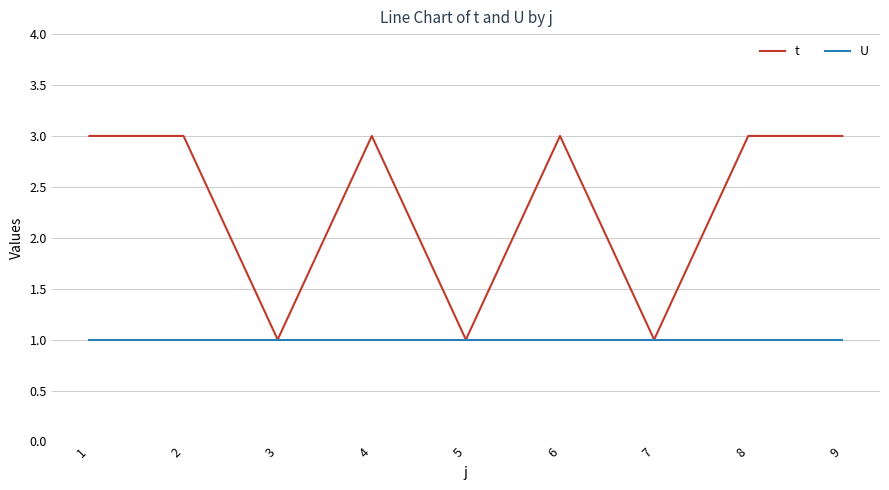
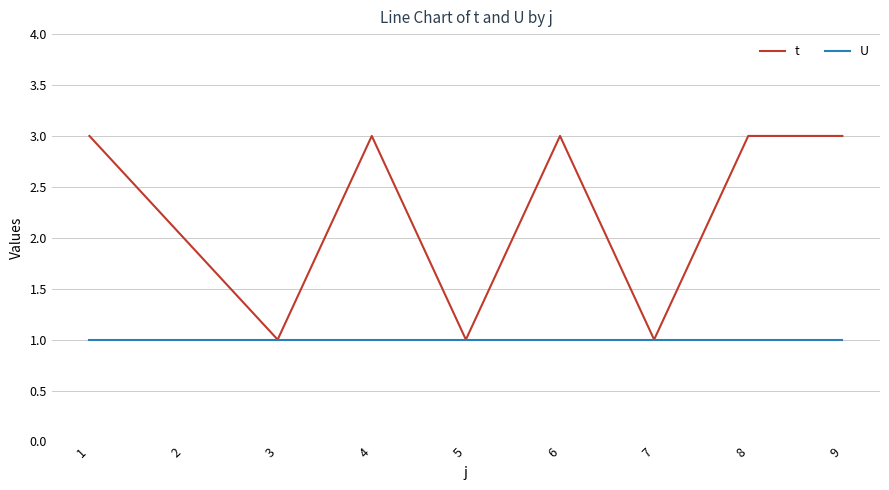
t, 2: 3 -> 2
